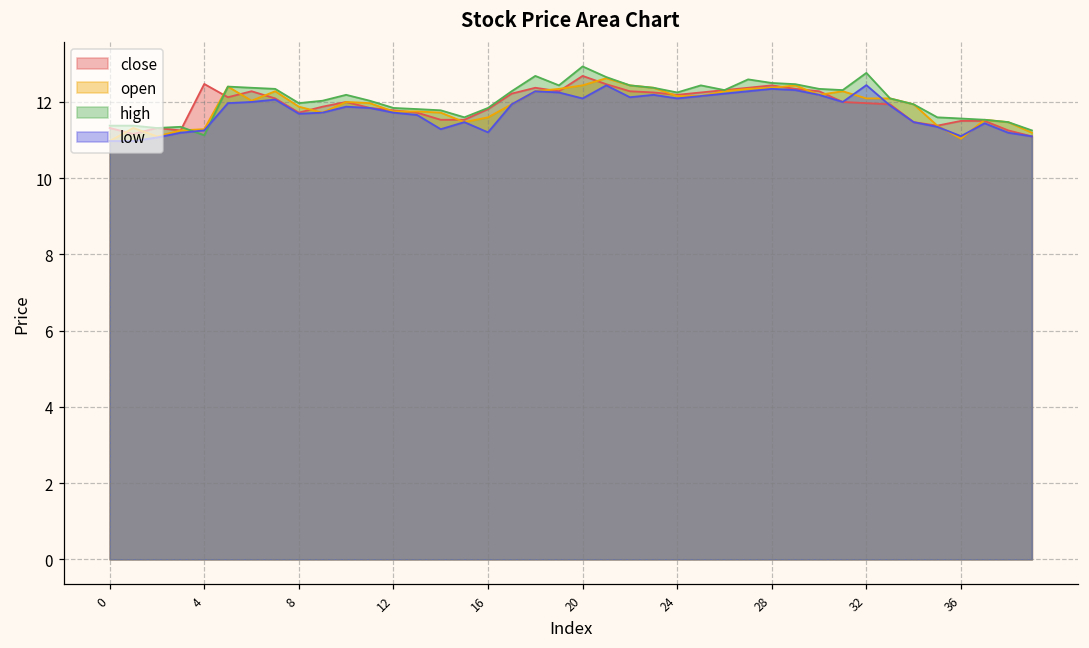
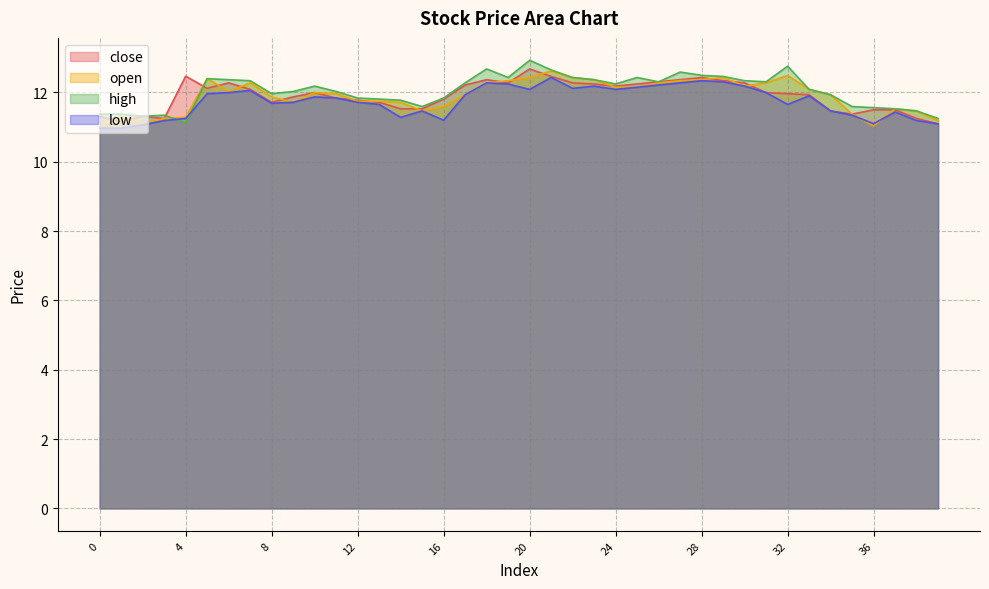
open, 32: 12.1 -> 12.5
low, 32: 12.4 -> 11.7
